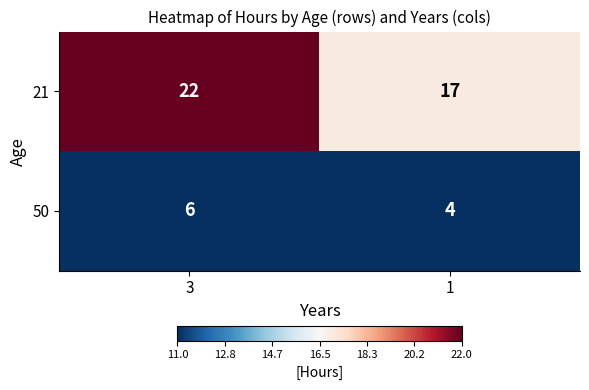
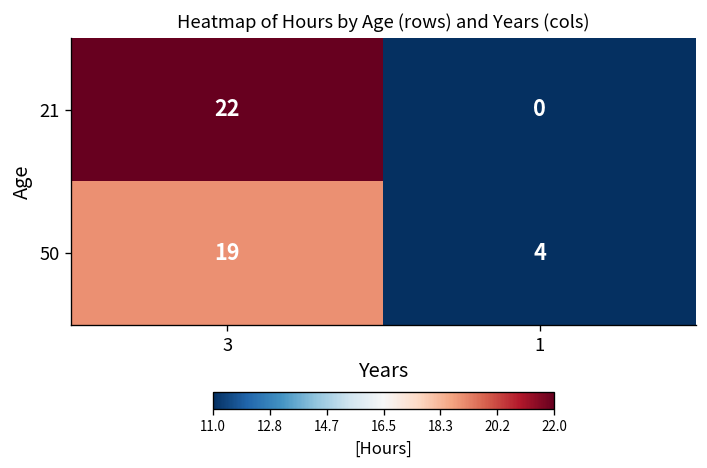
21, 1: 17 -> 0
50, 3: 6 -> 19
